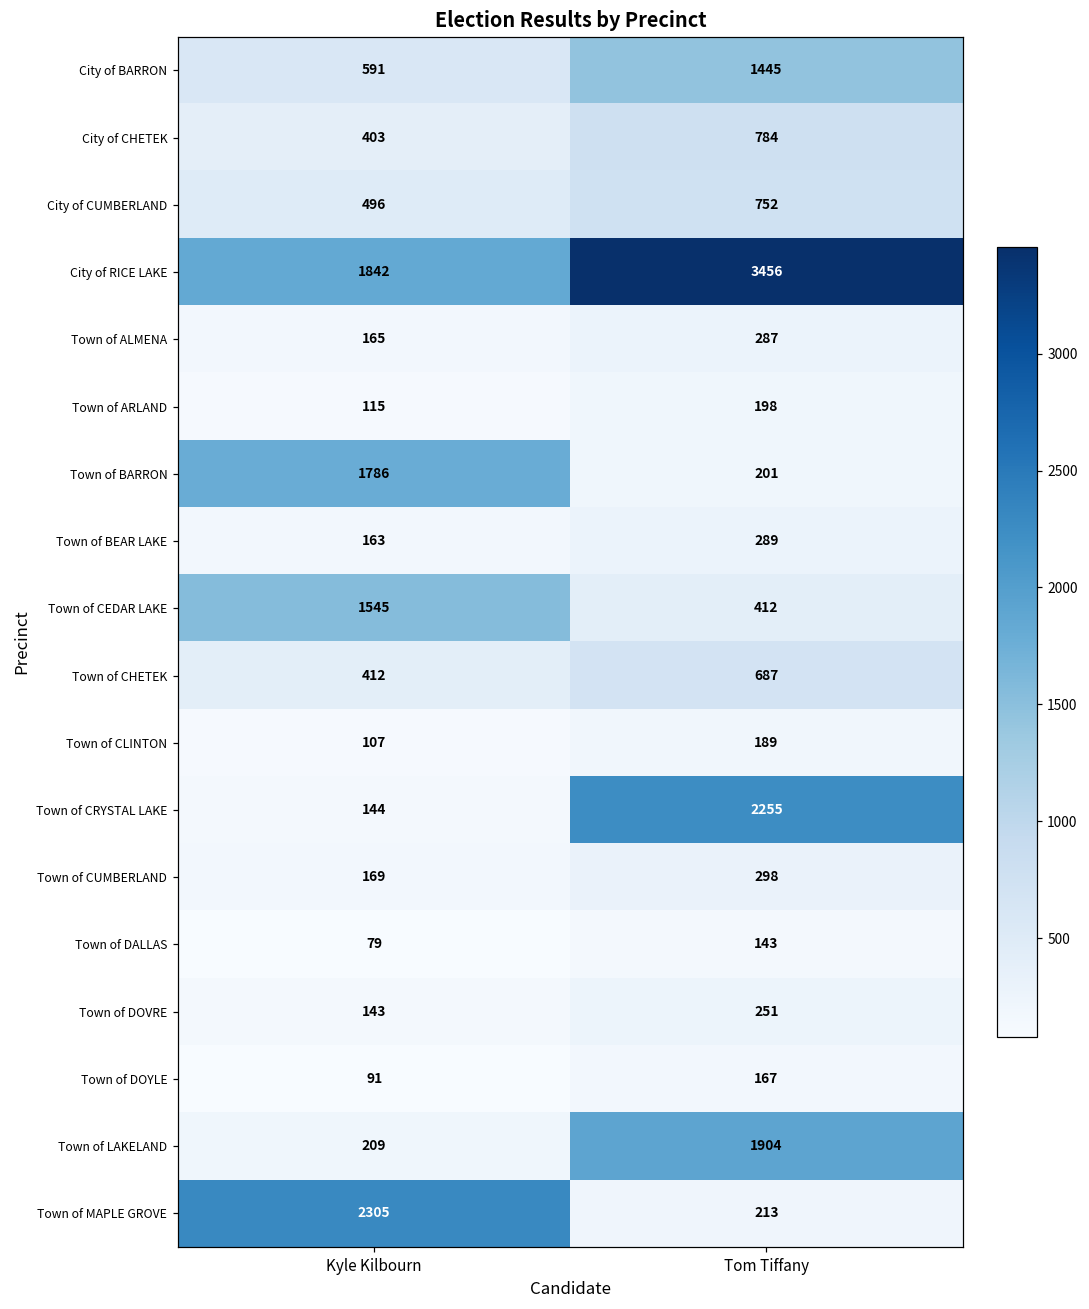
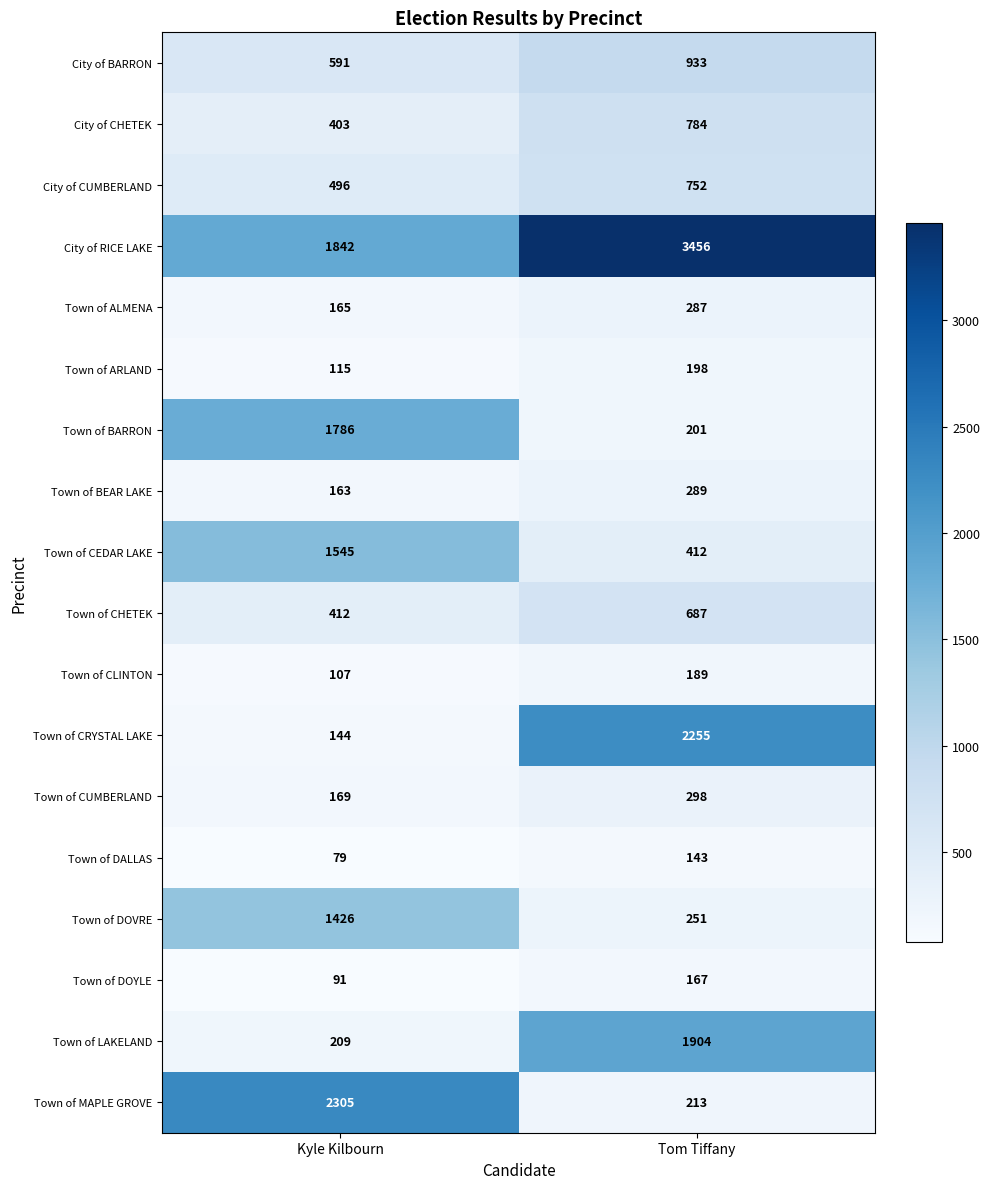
City of BARRON, Tom Tiffany: 1445 -> 933
Town of DOVRE, Kyle Kilbourn: 143 -> 1426
